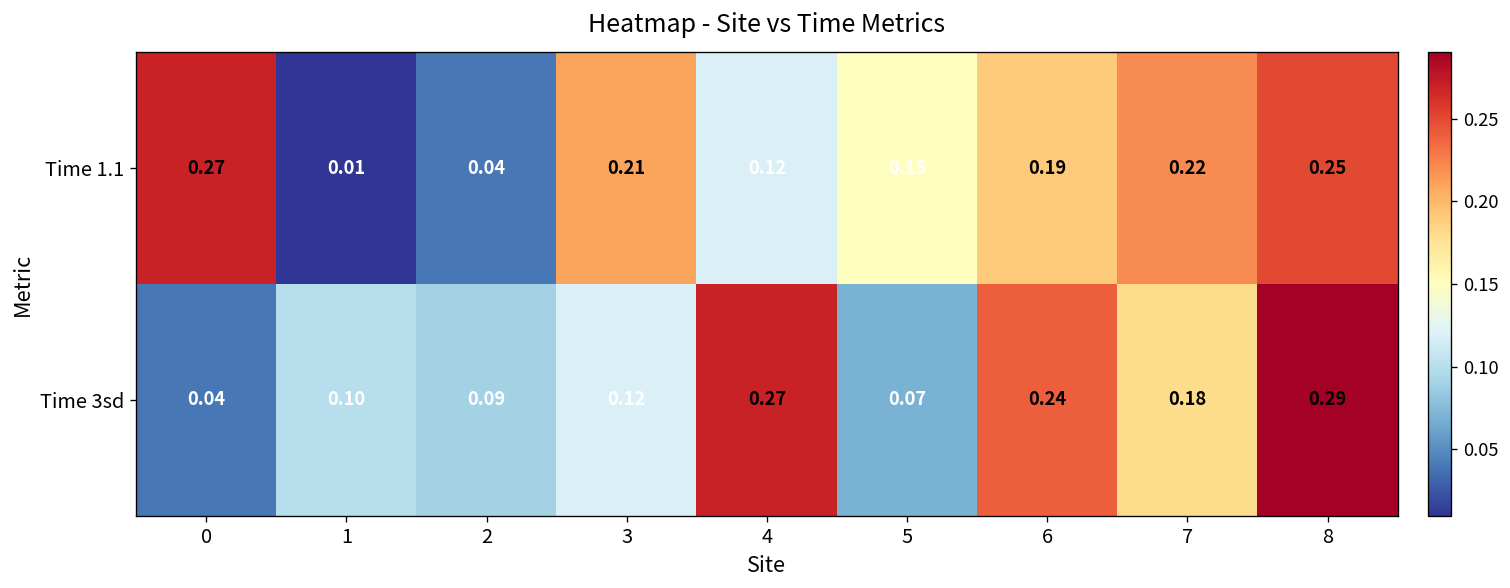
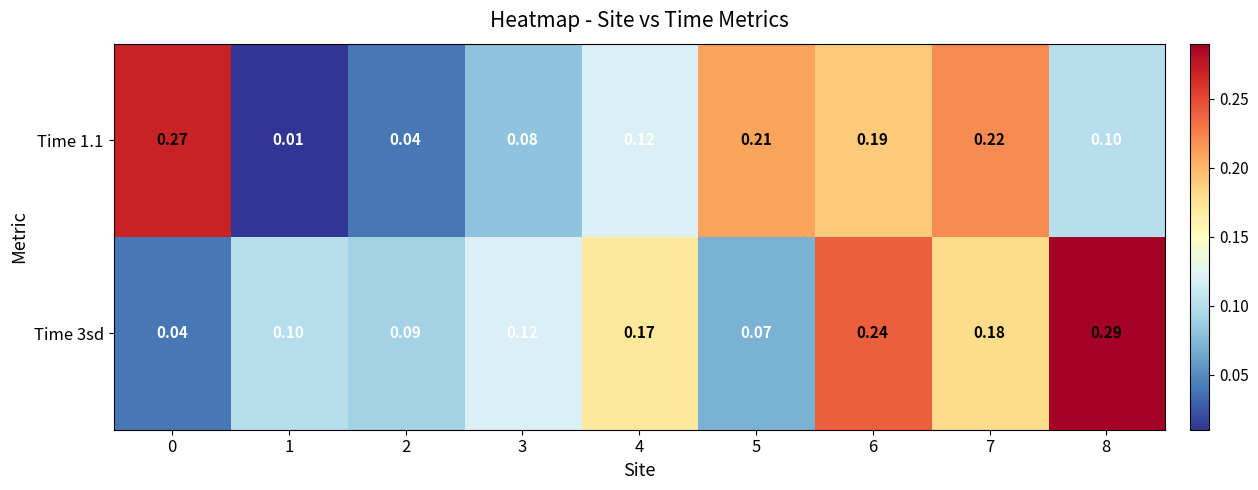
Time 1.1, 3: 0.21 -> 0.08
Time 1.1, 5: 0.15 -> 0.21
Time 1.1, 8: 0.25 -> 0.10
Time 3sd, 4: 0.27 -> 0.17
